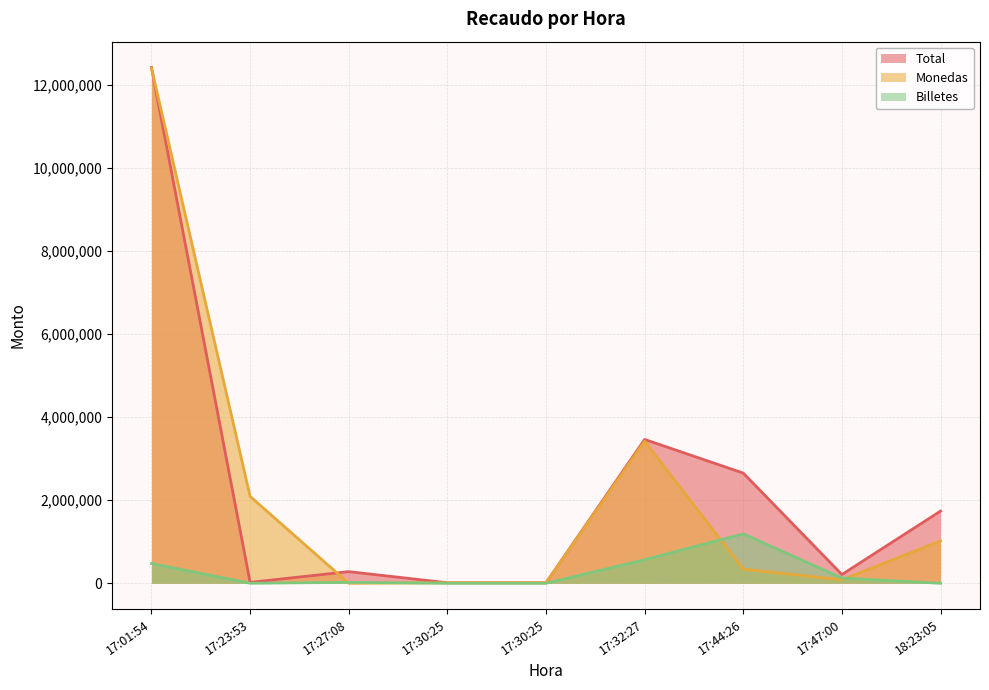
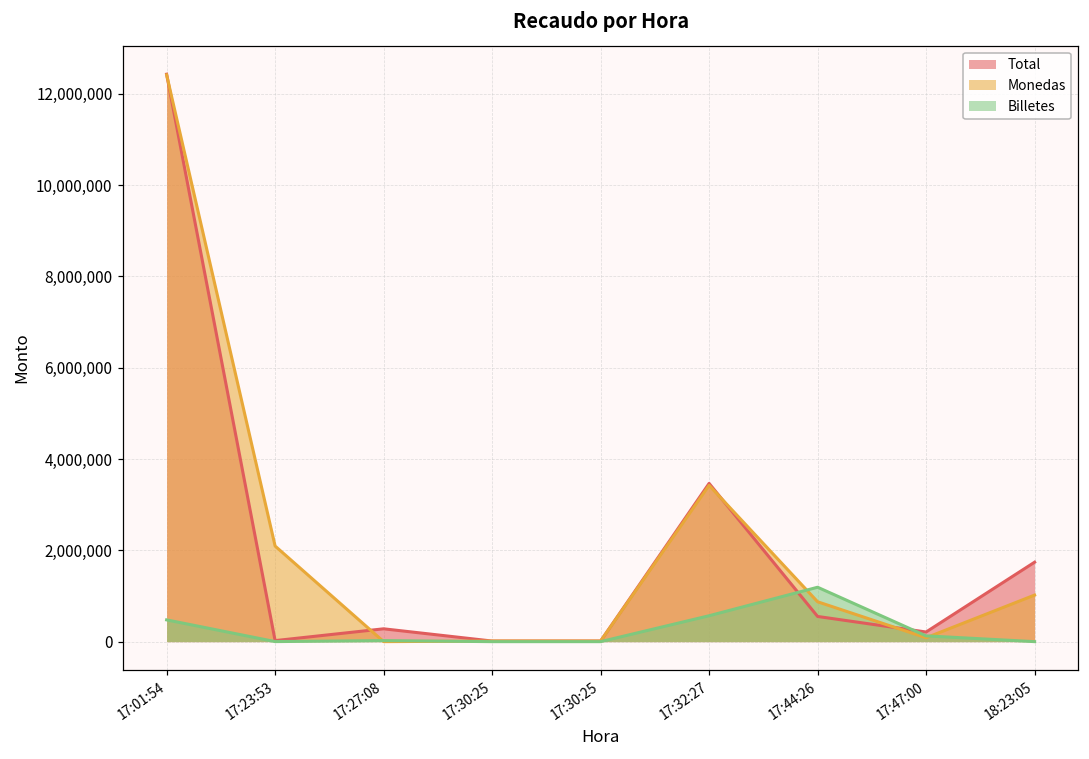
Total, 17:44:26: 2,700,000 -> 600,000
Monedas, 17:44:26: 300,000 -> 900,000
